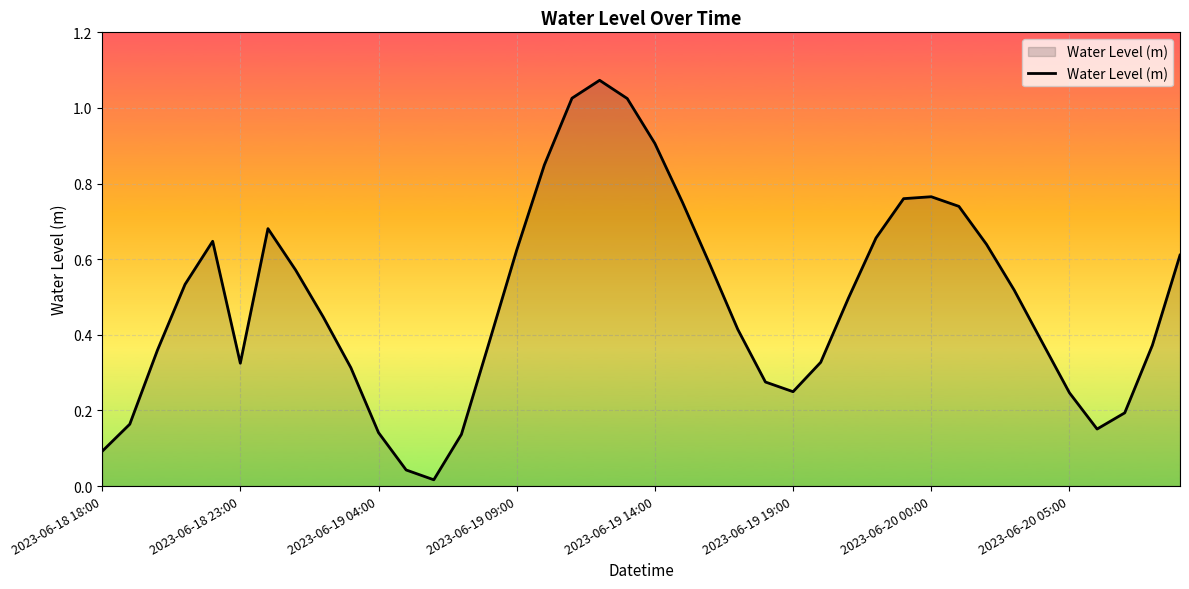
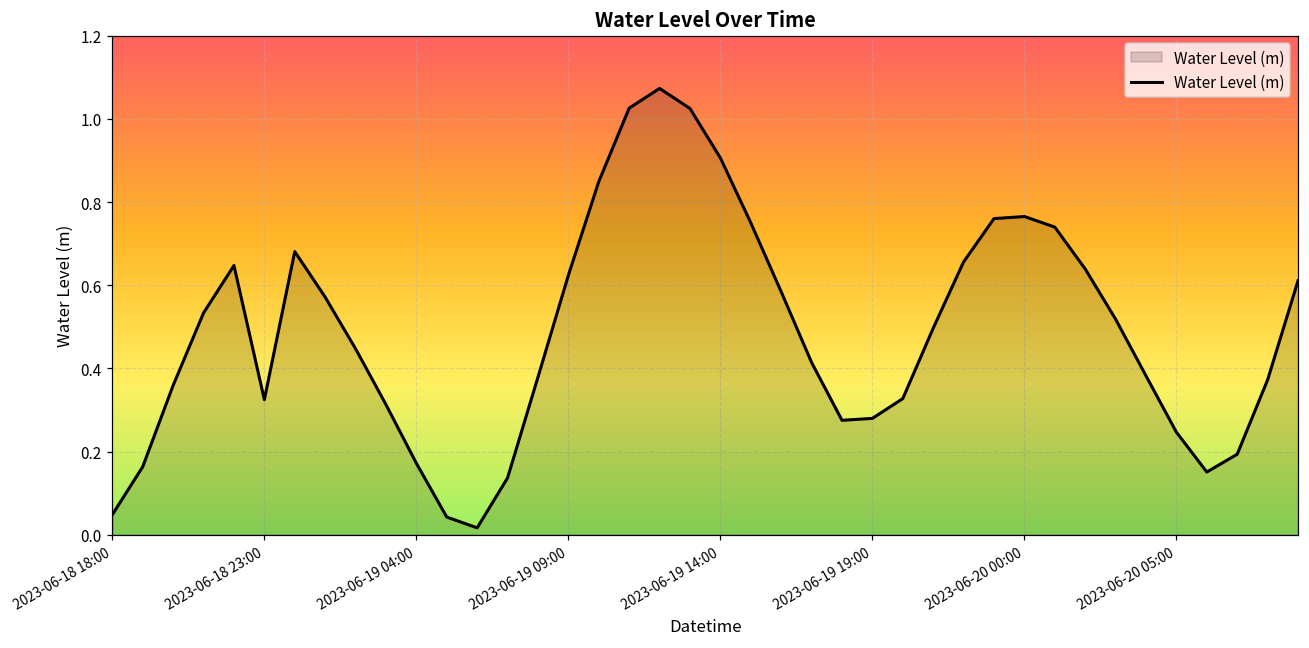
2023-06-18 18:00: 0.09 -> 0.05
2023-06-19 04:00: 0.14 -> 0.17
2023-06-19 19:00: 0.25 -> 0.28
